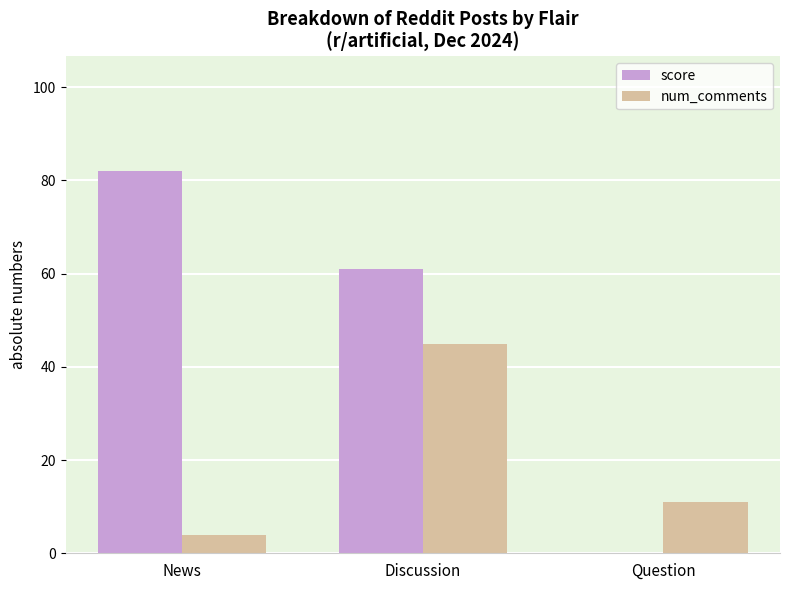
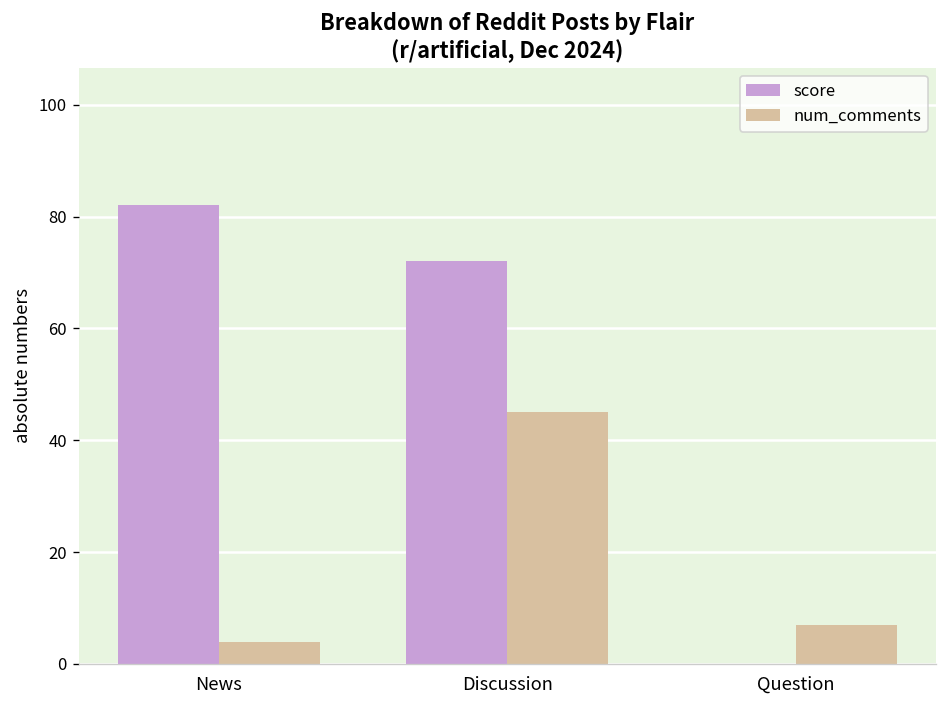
score, Discussion: 61 -> 72
num_comments, Question: 11 -> 7
